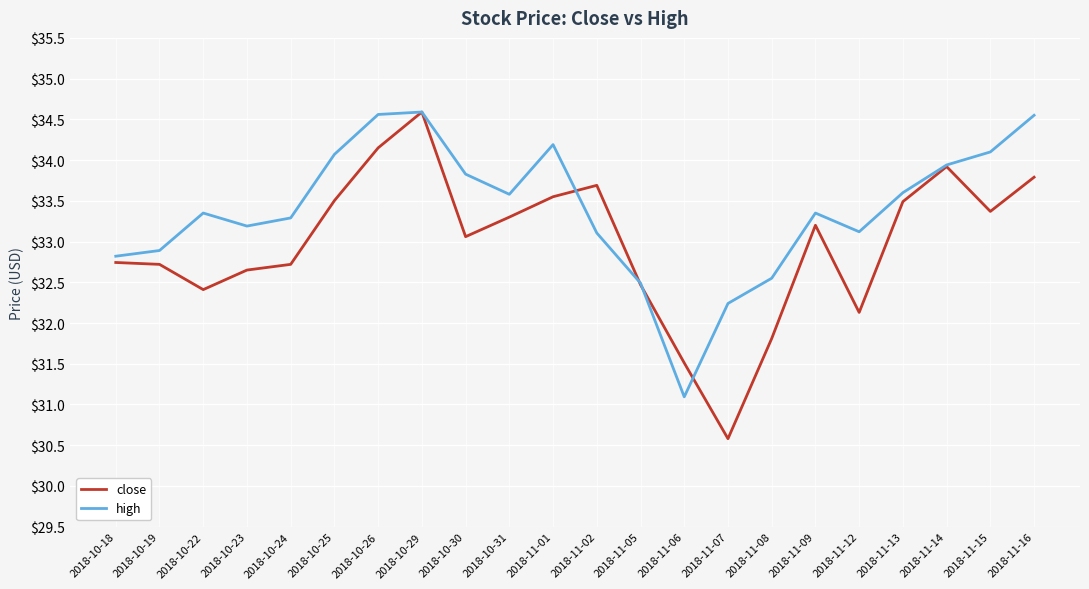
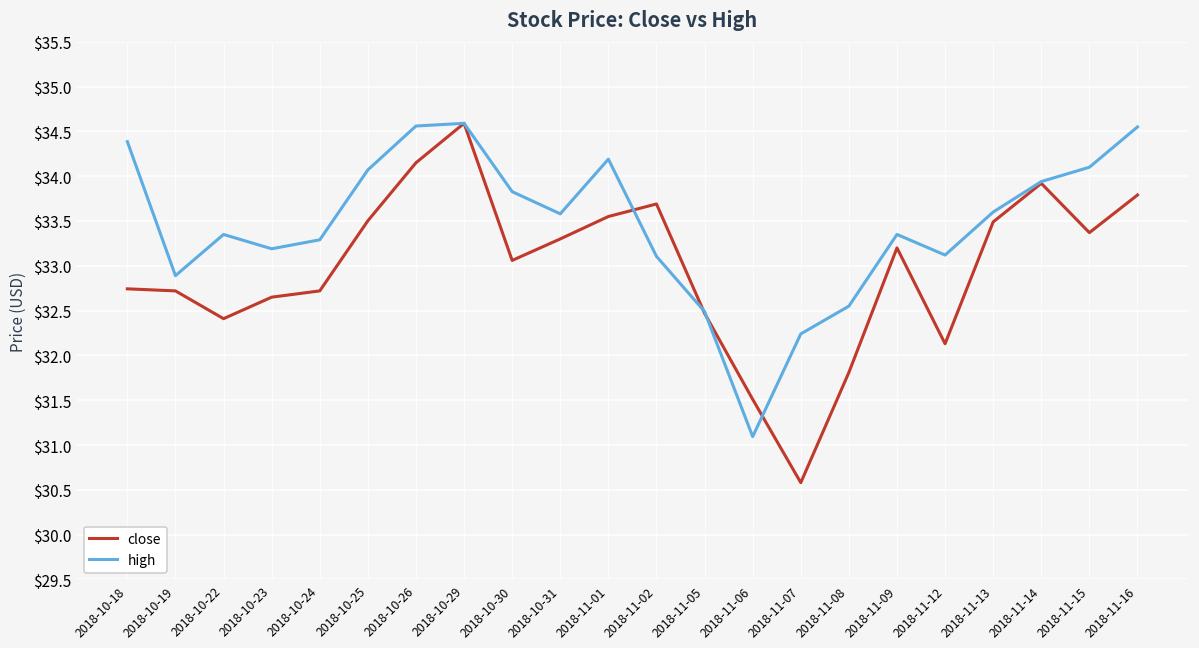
high, 2018-10-18: $32.8 -> $34.4
